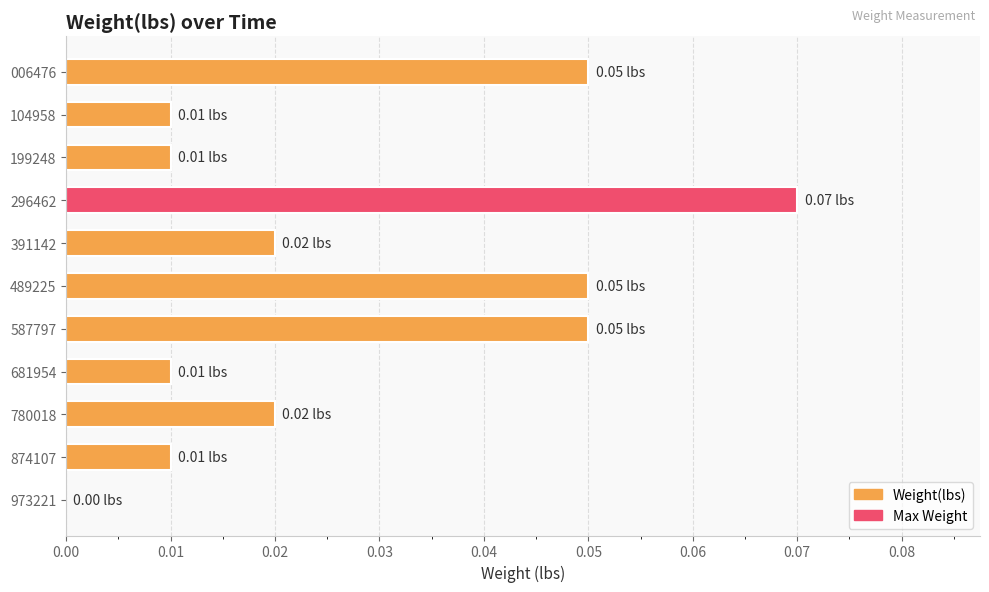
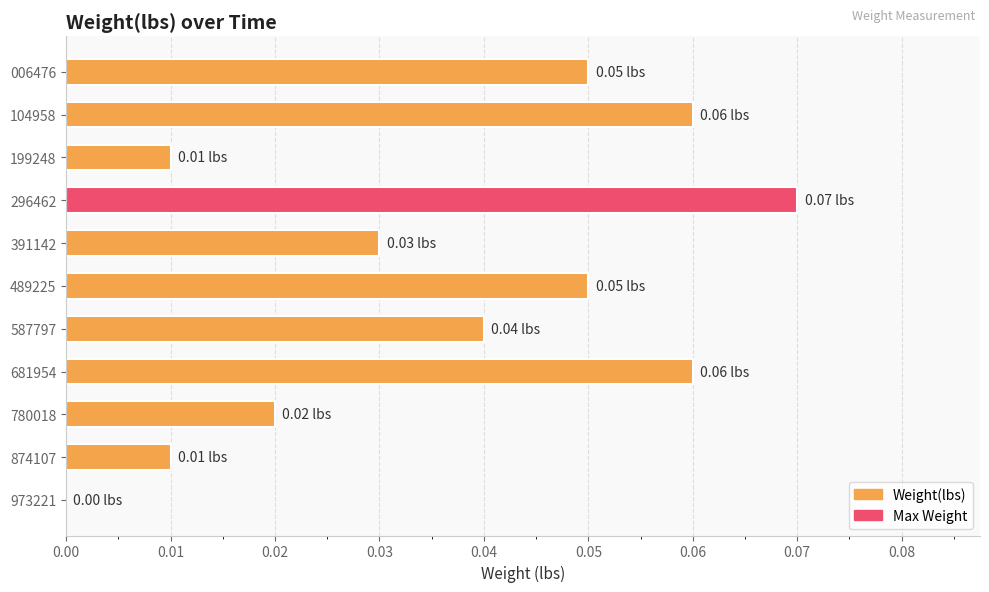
104958: 0.01 -> 0.06
391142: 0.02 -> 0.03
587797: 0.05 -> 0.04
681954: 0.01 -> 0.06
